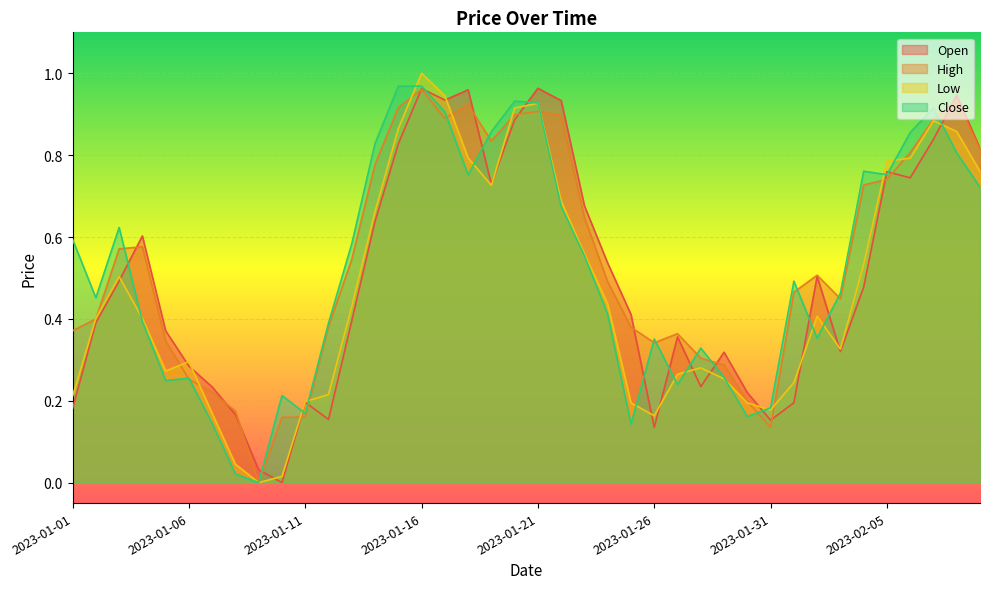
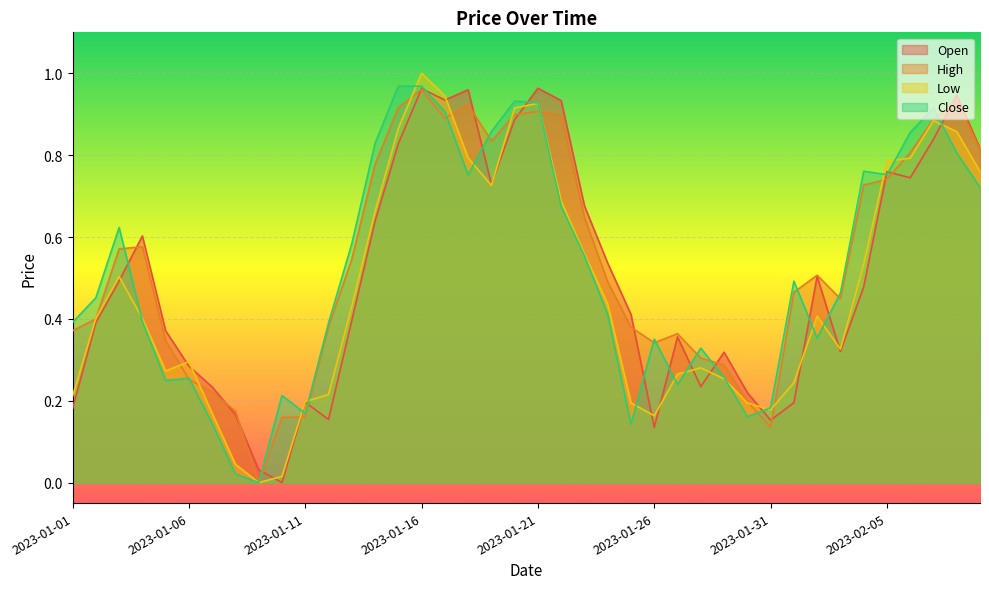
Close, 2023-01-01: 0.59 -> 0.39
